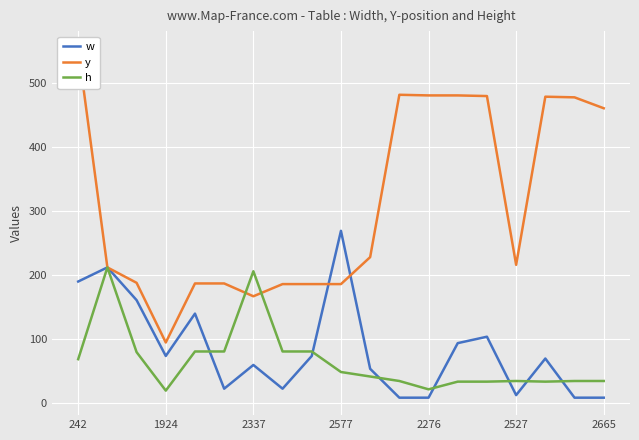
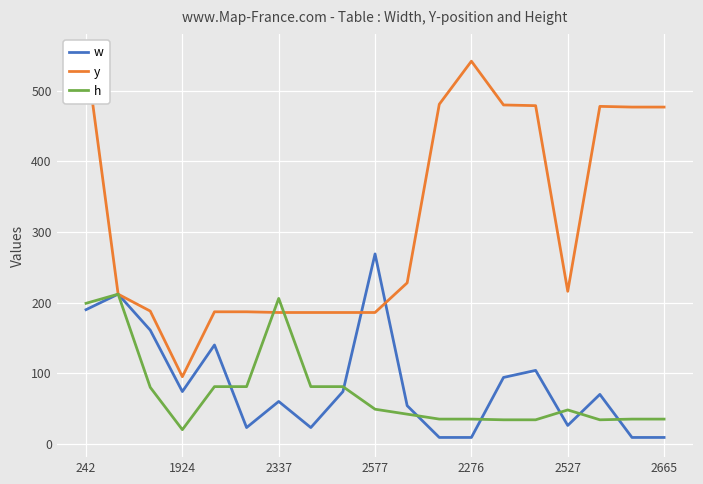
h, 242: 70 -> 200
y, 2337: 170 -> 190
y, 2276: 480 -> 540
h, 2276: 20 -> 40
w, 2527: 10 -> 30
h, 2527: 40 -> 50
y, 2665: 460 -> 480
